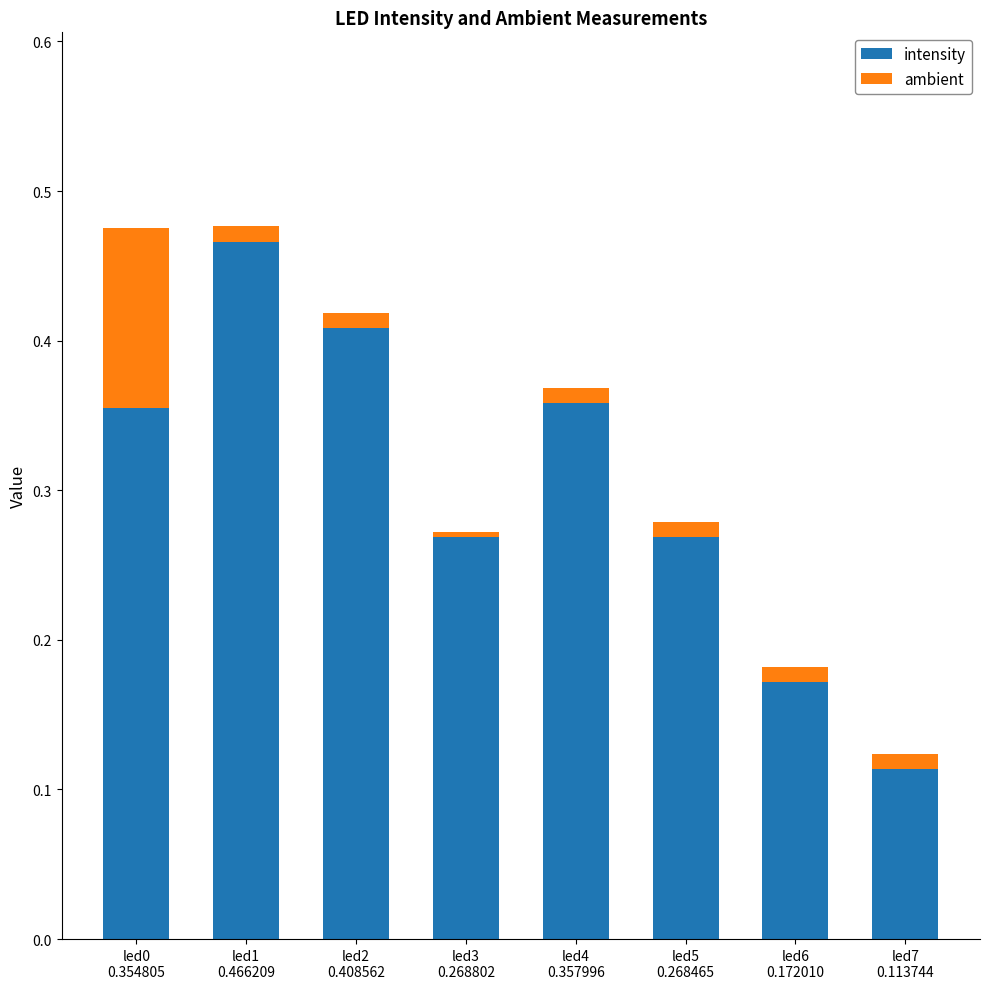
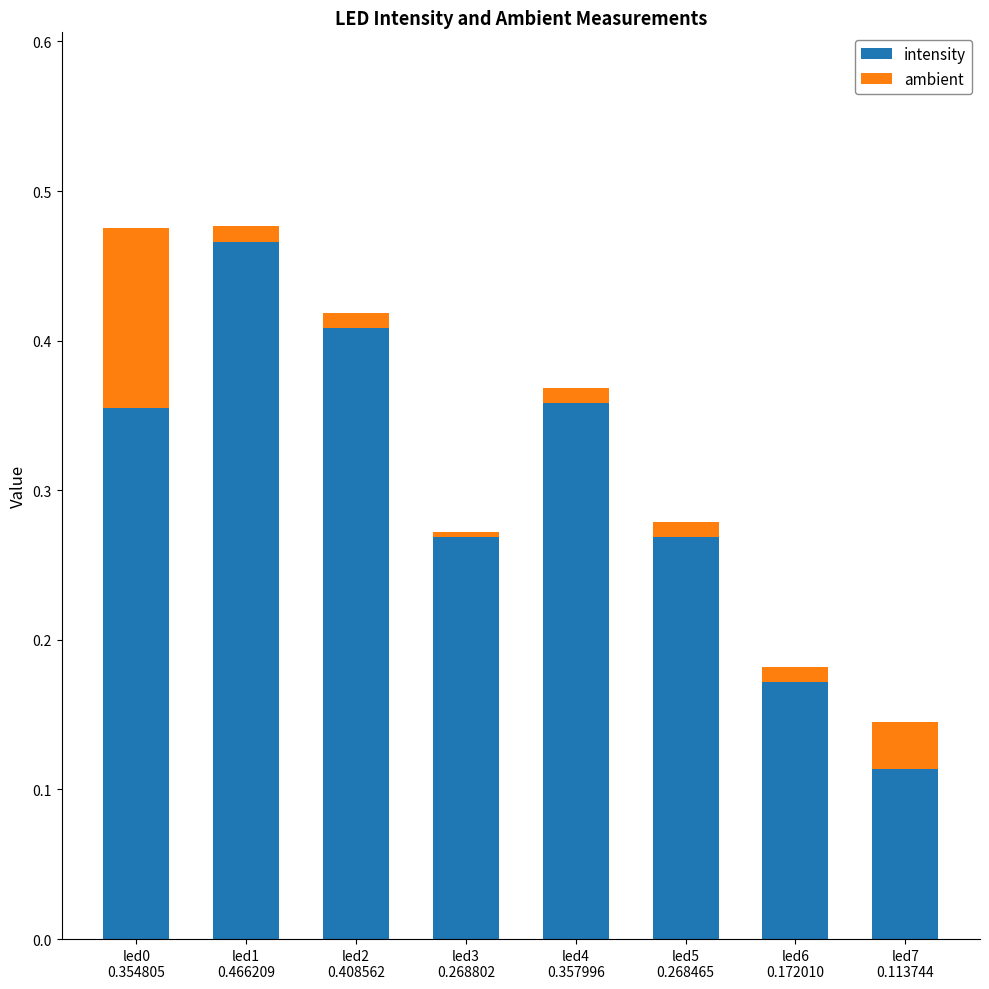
ambient, led7 0.113744: 0.010 -> 0.031
